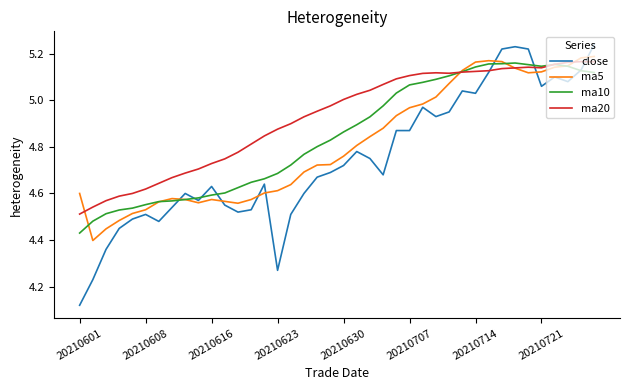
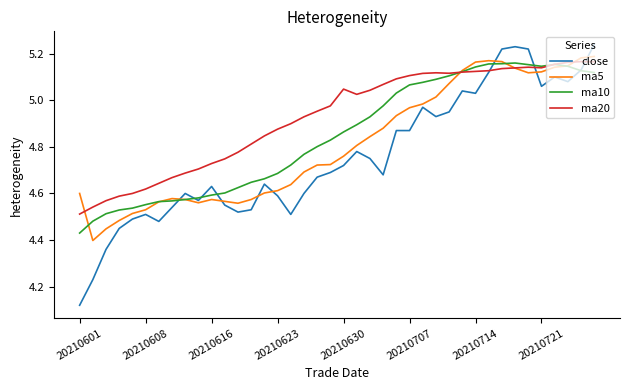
close, 20210623: 4.27 -> 4.59
ma20, 20210630: 5.00 -> 5.05
